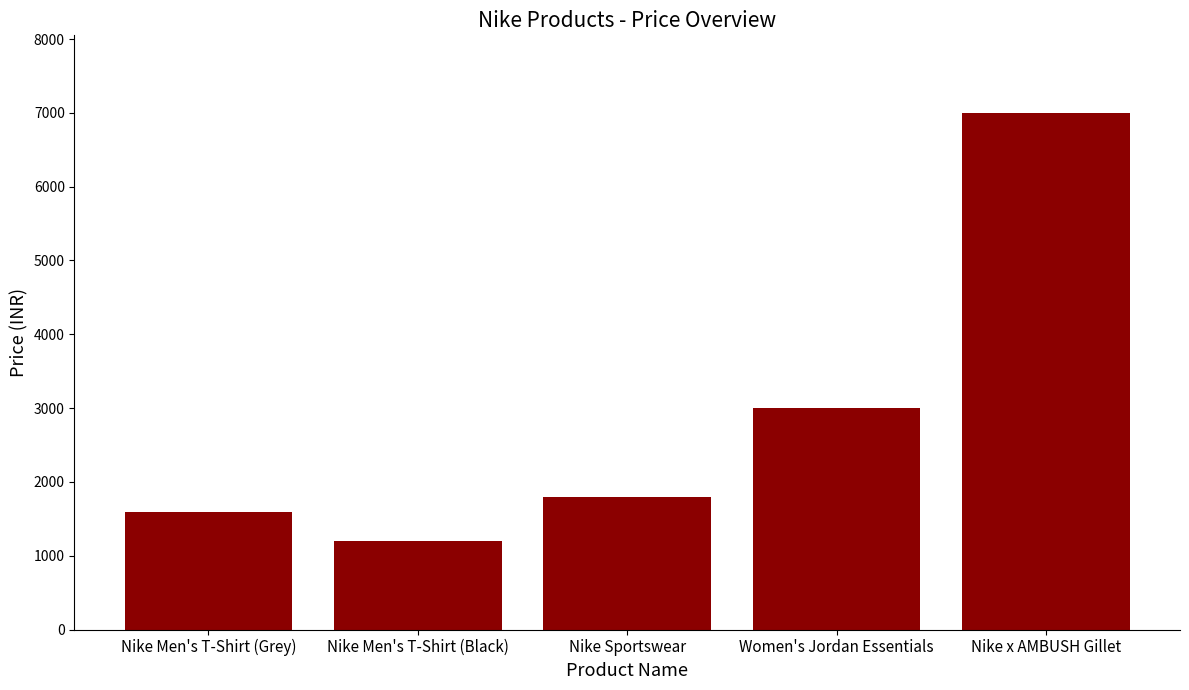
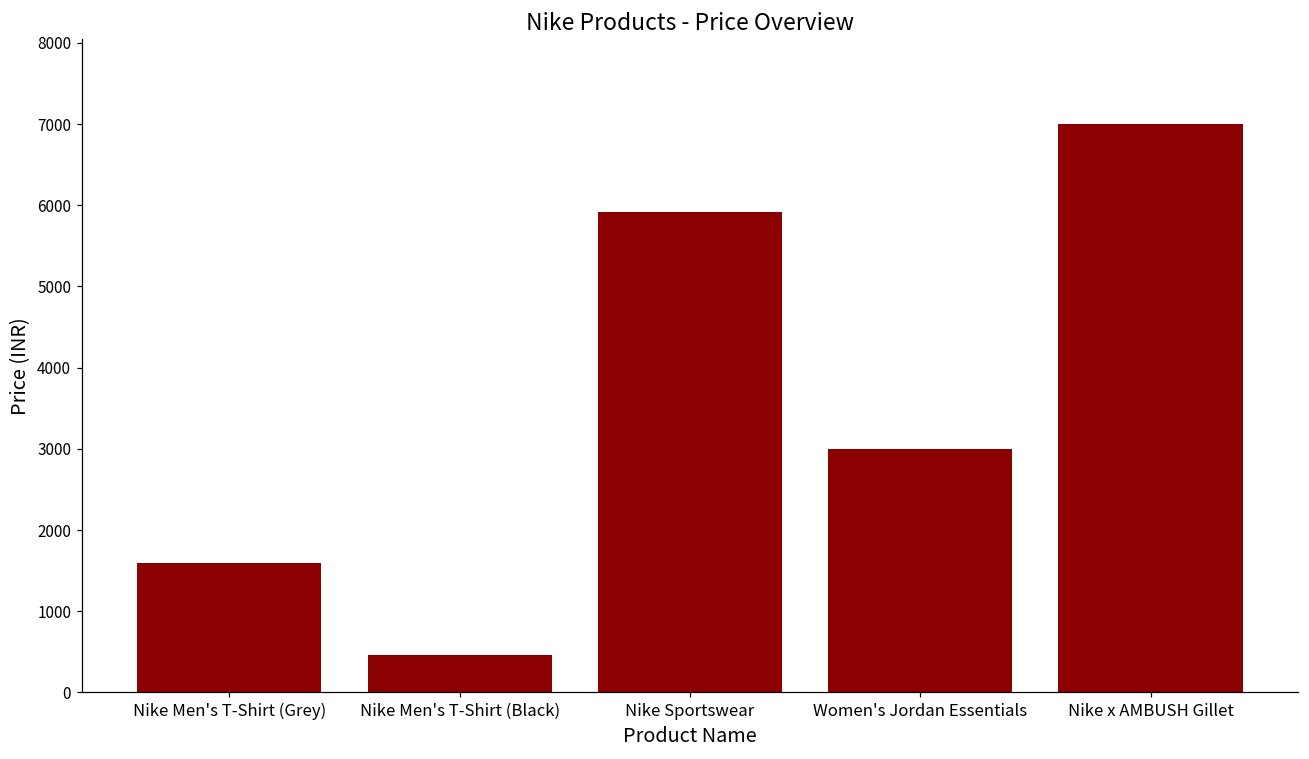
Nike Men's T-Shirt (Black): 1200 -> 500
Nike Sportswear: 1800 -> 5900
